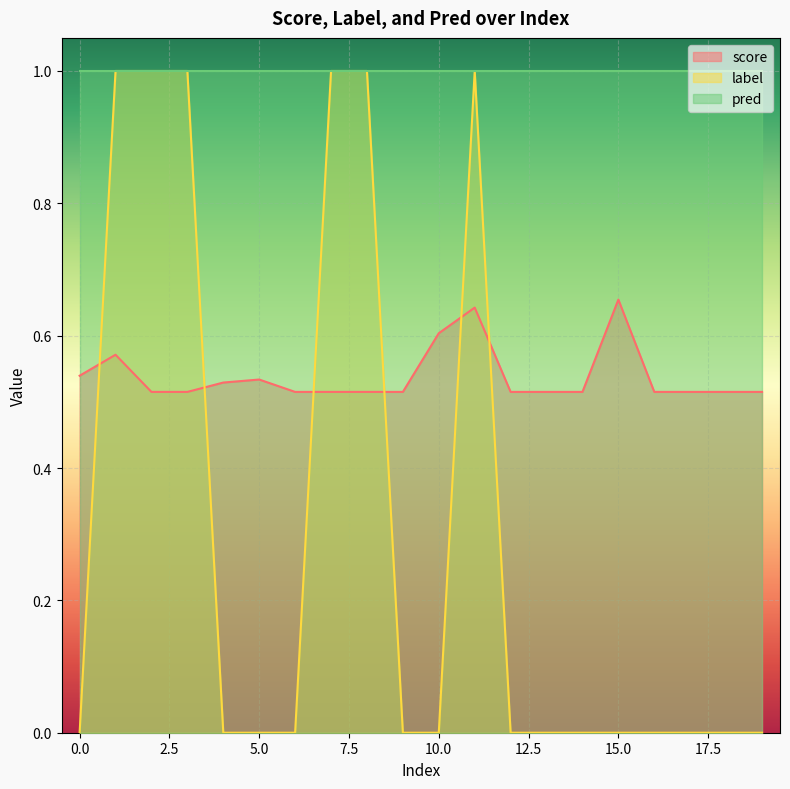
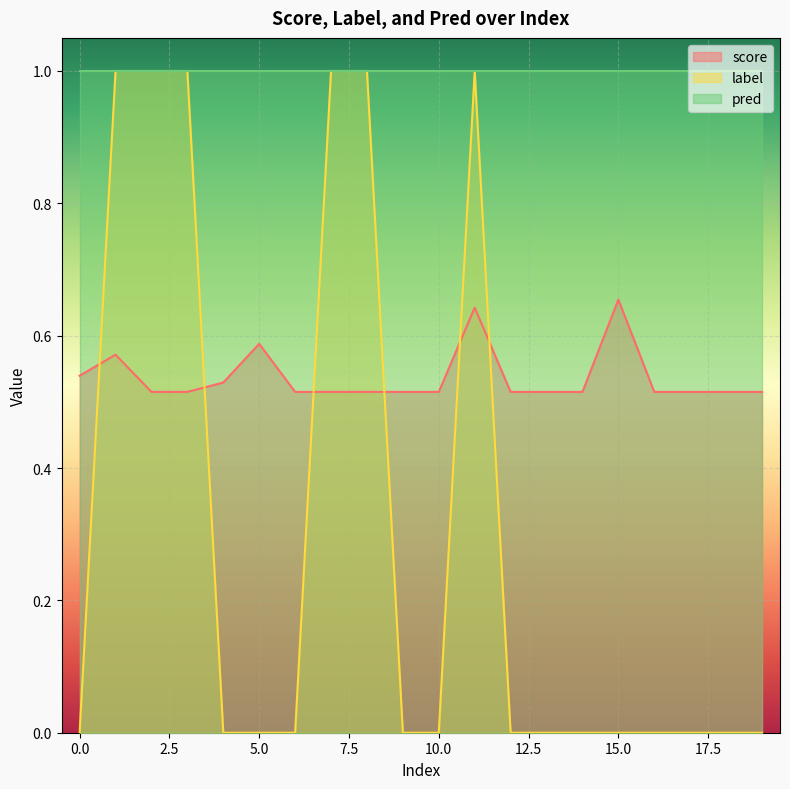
score, 5.0: 0.53 -> 0.59
score, 10.0: 0.60 -> 0.52
